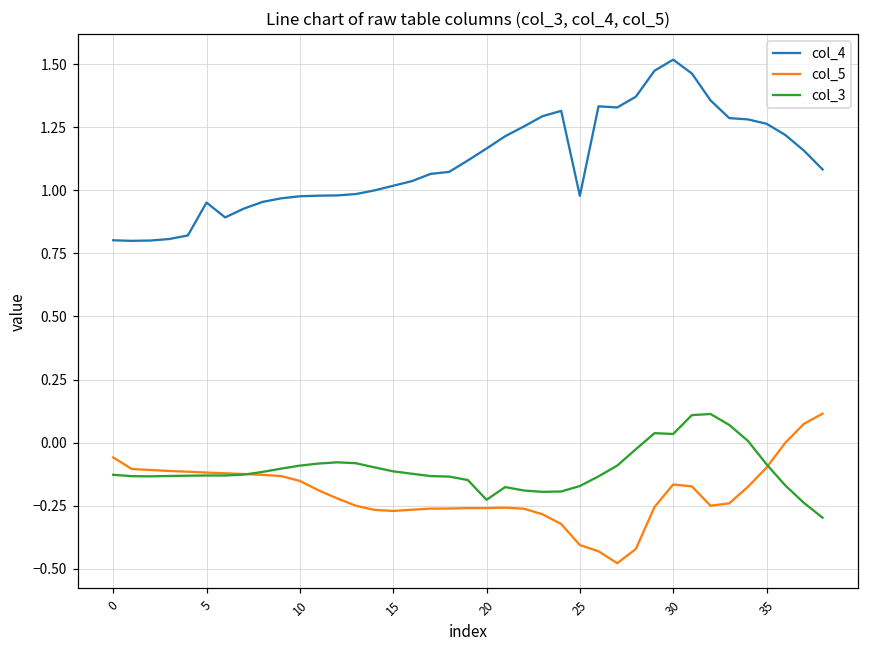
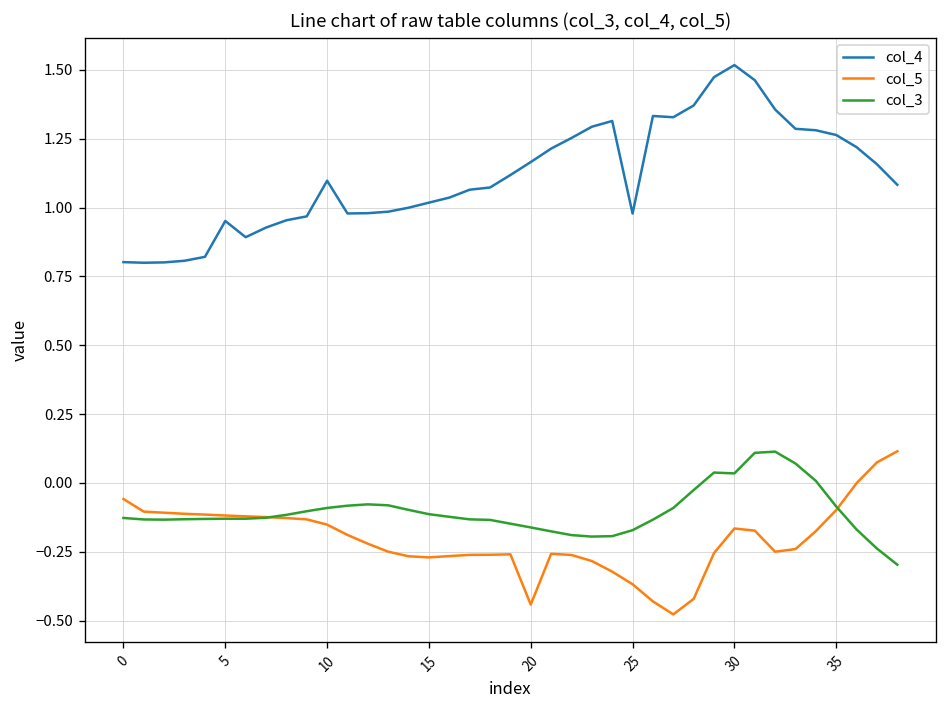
col_4, 10: 0.98 -> 1.10
col_5, 20: -0.26 -> -0.44
col_3, 20: -0.23 -> -0.16
col_5, 25: -0.41 -> -0.37
